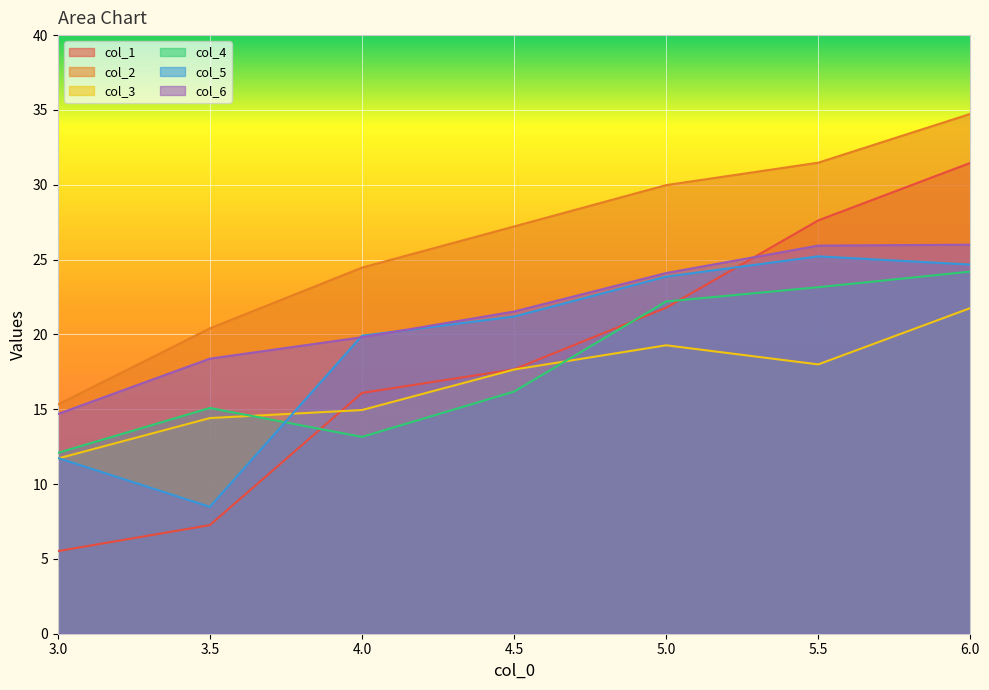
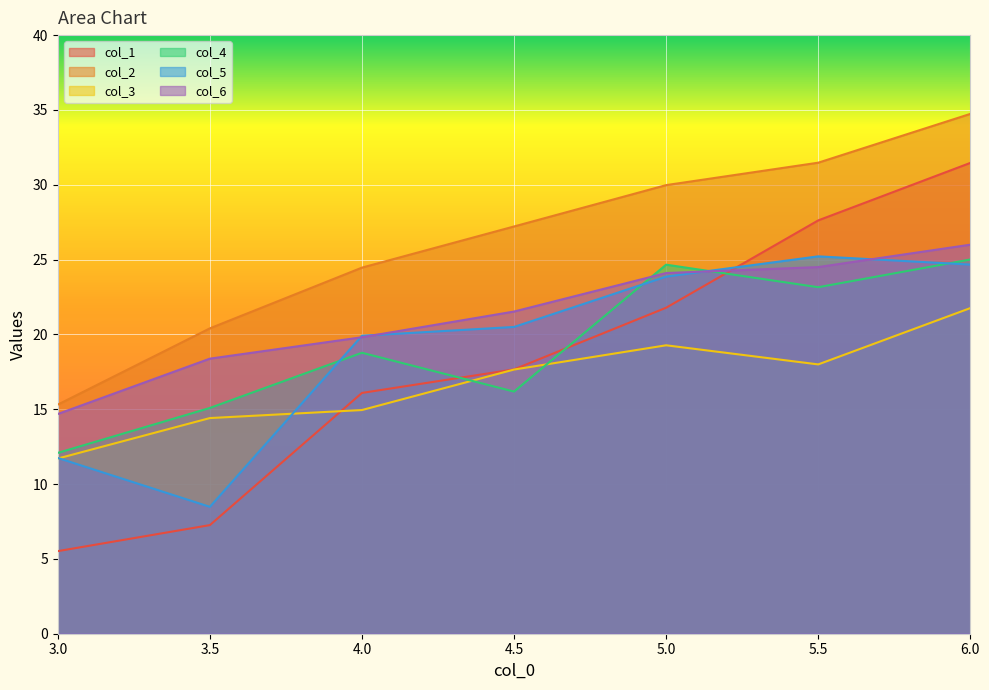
col_4, 4.0: 13.2 -> 18.8
col_5, 4.5: 21.2 -> 20.5
col_4, 5.0: 22.2 -> 24.7
col_6, 5.5: 25.9 -> 24.5
col_4, 6.0: 24.2 -> 25.0
